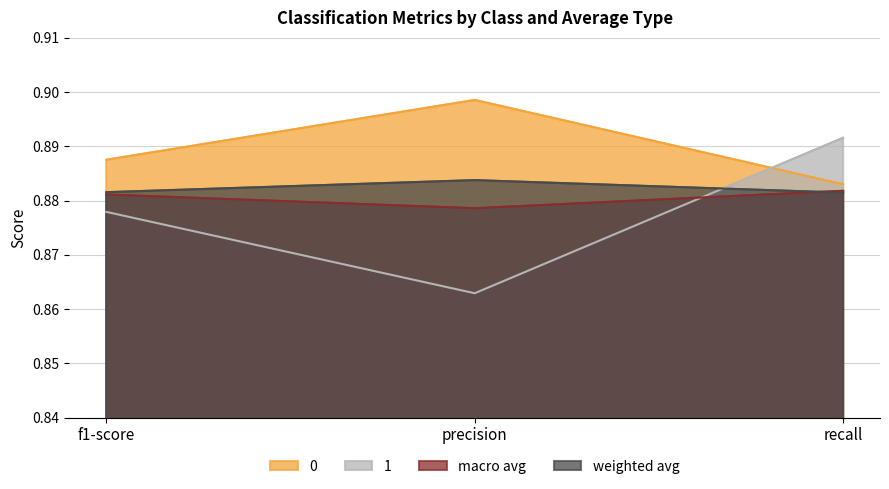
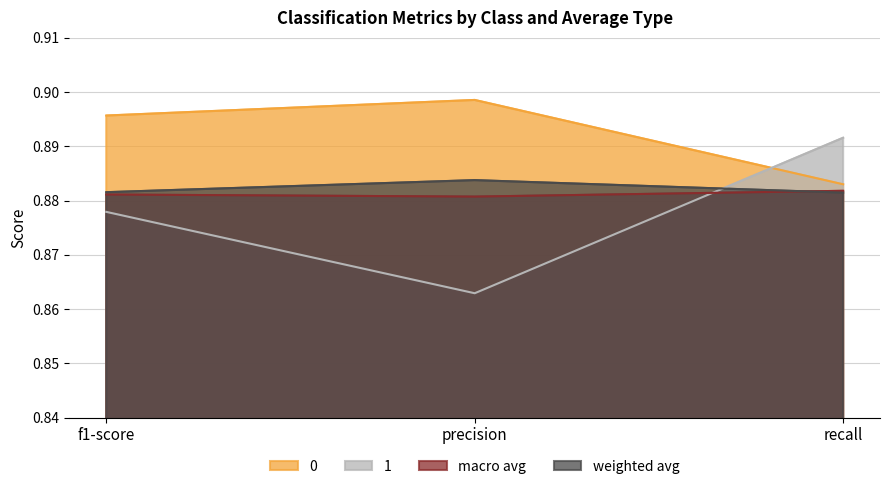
0, f1-score: 0.888 -> 0.896
macro avg, precision: 0.879 -> 0.881
